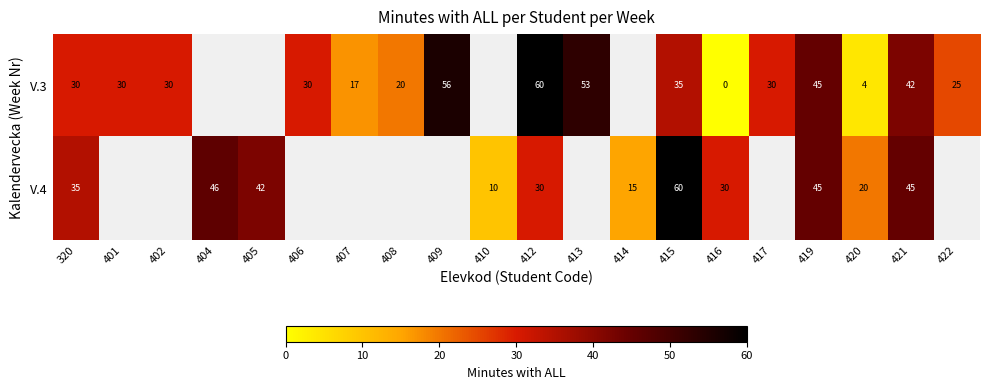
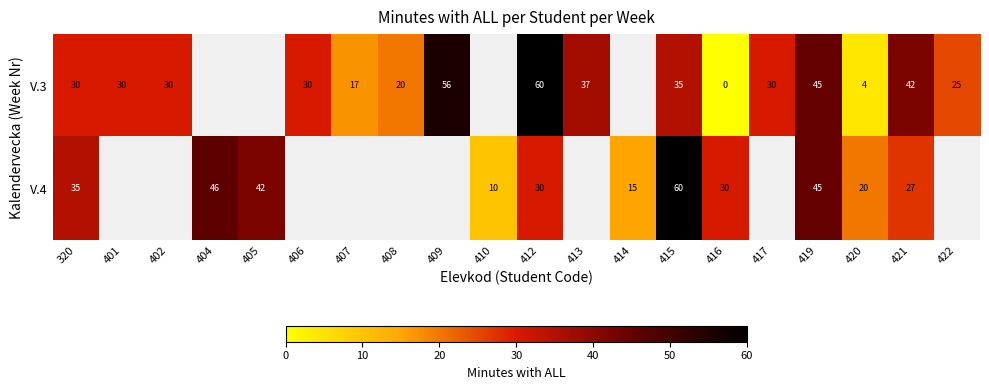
V.3, 413: 53 -> 37
V.4, 421: 45 -> 27
